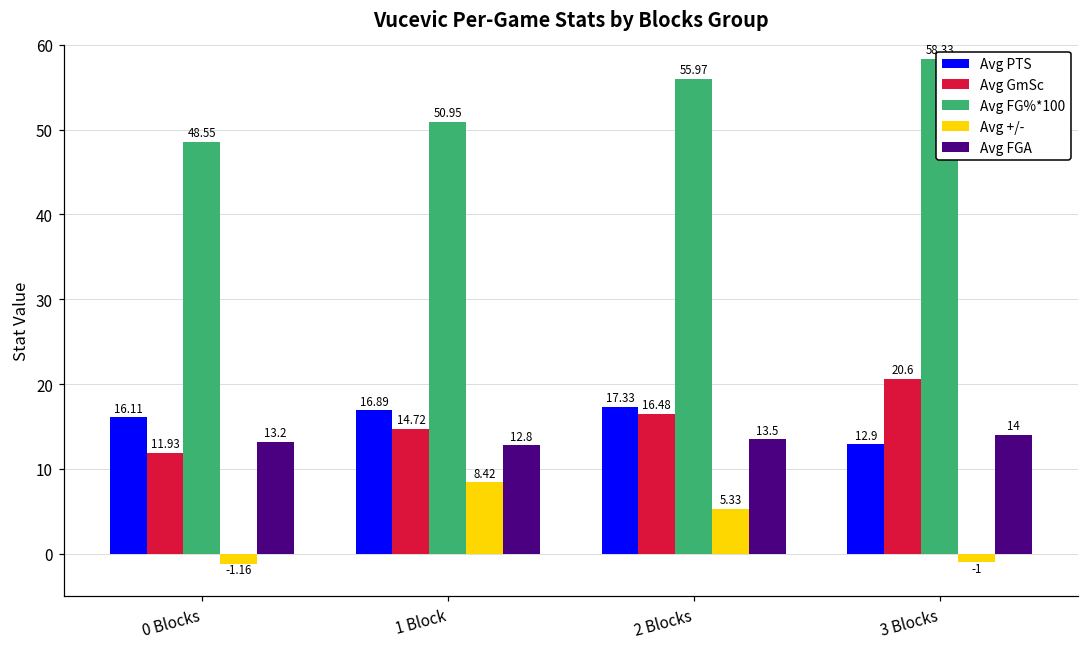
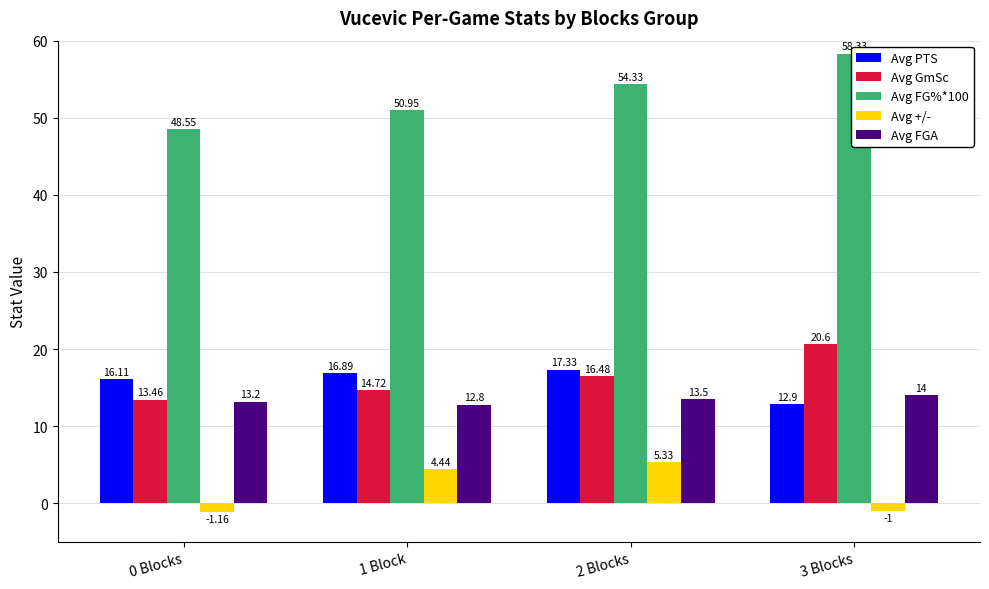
Avg GmSc, 0 Blocks: 11.93 -> 13.46
Avg +/-, 1 Block: 8.42 -> 4.44
Avg FG%*100, 2 Blocks: 55.97 -> 54.33
